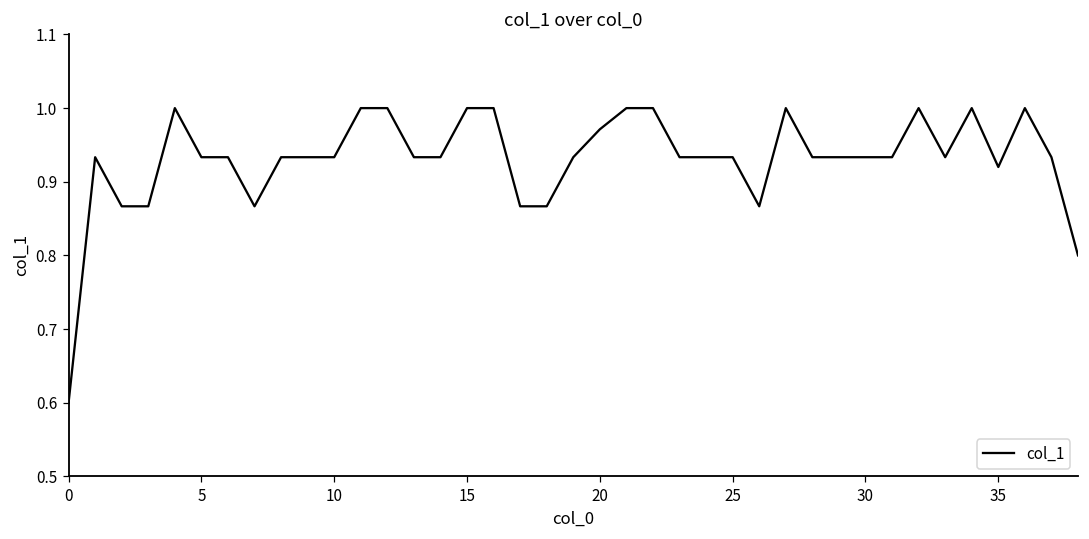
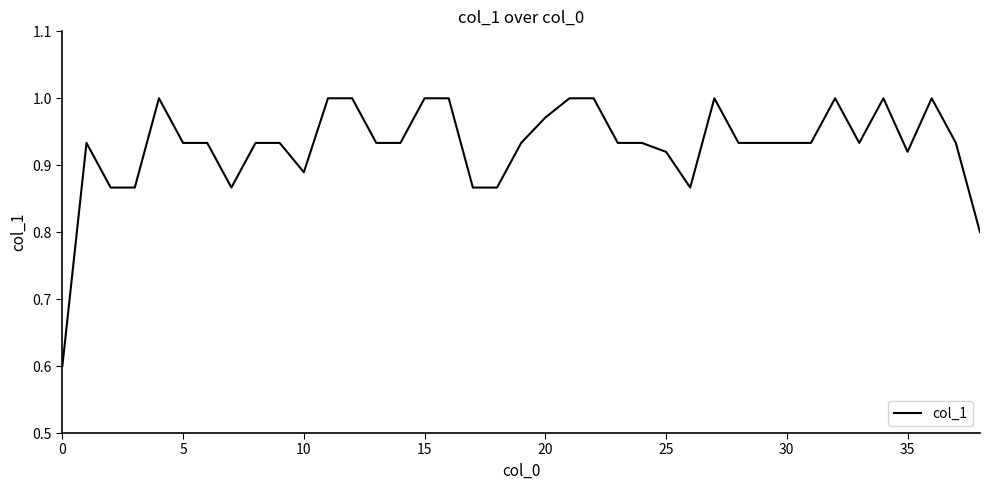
10: 0.93 -> 0.89
25: 0.93 -> 0.92
